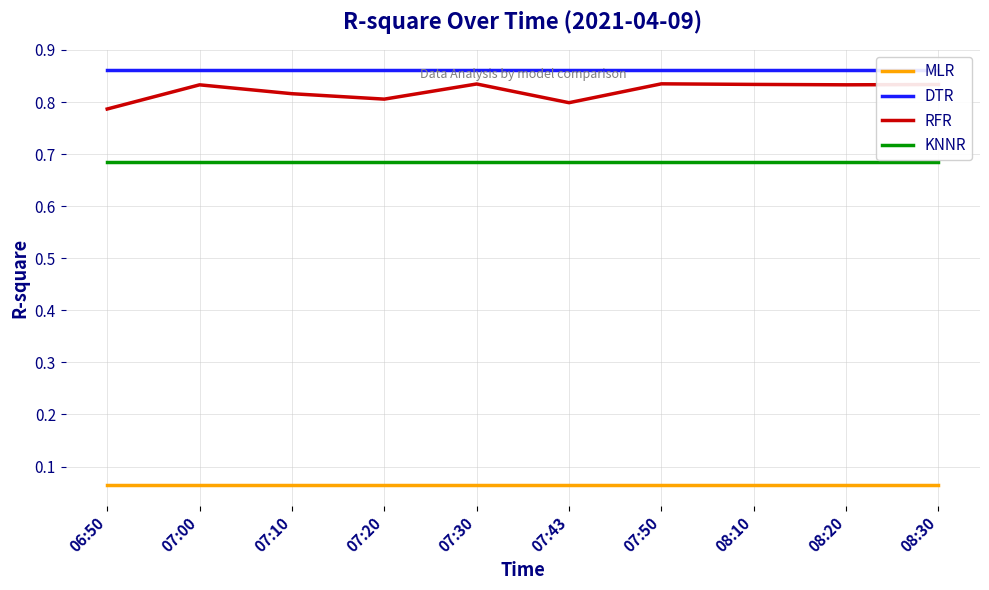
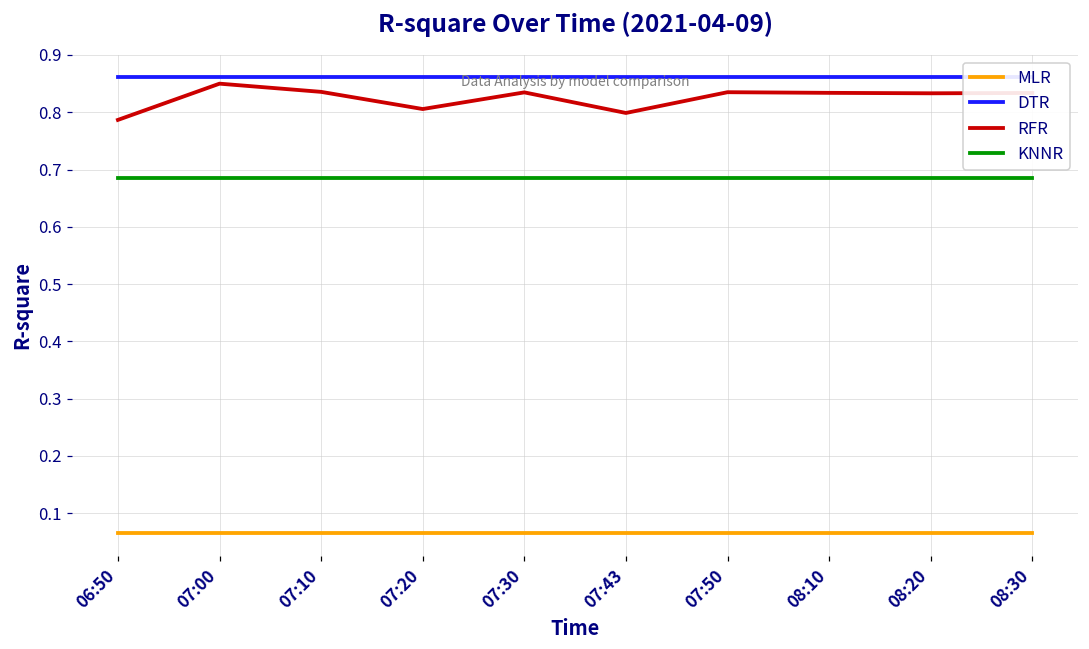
RFR, 07:00: 0.83 -> 0.85
RFR, 07:10: 0.82 -> 0.84
